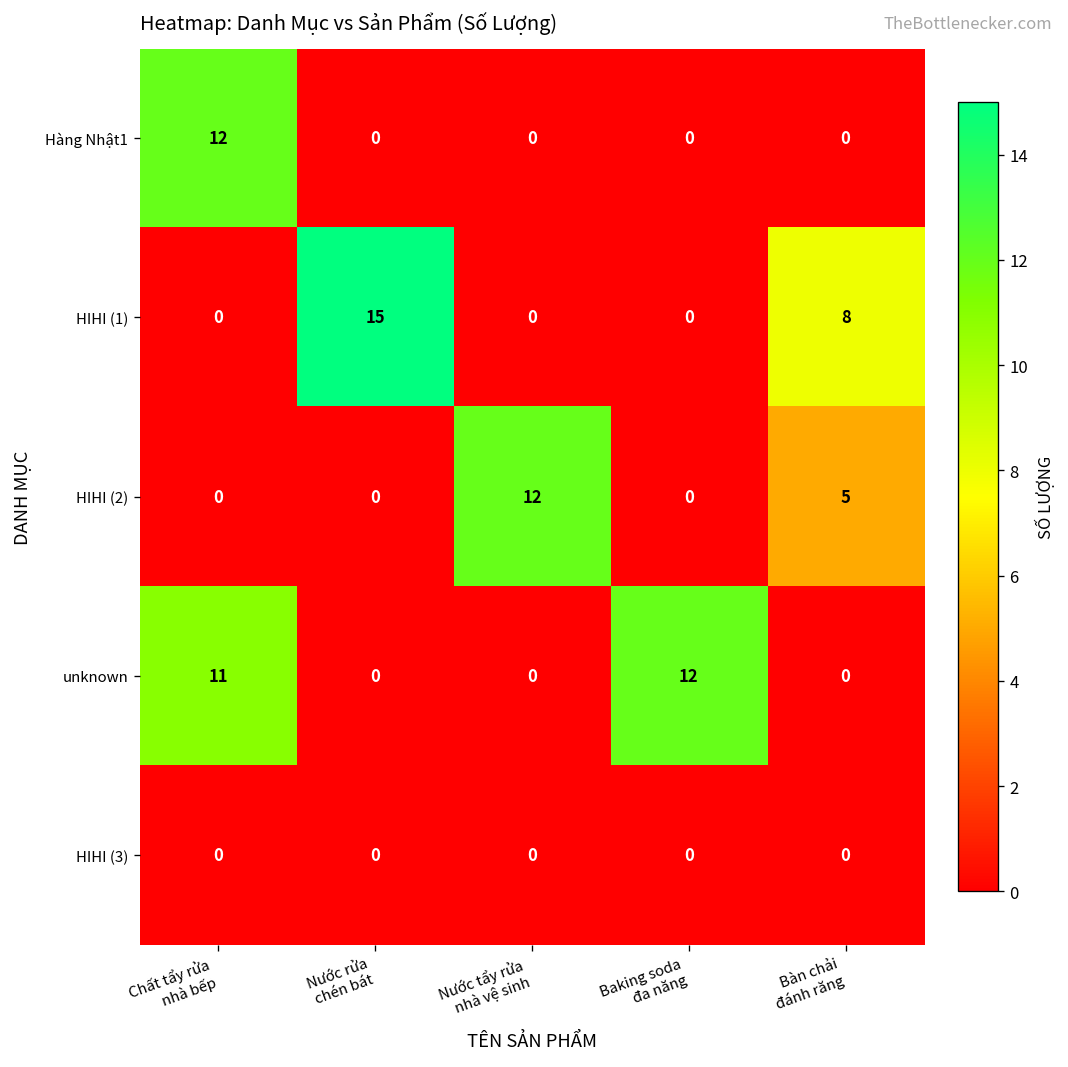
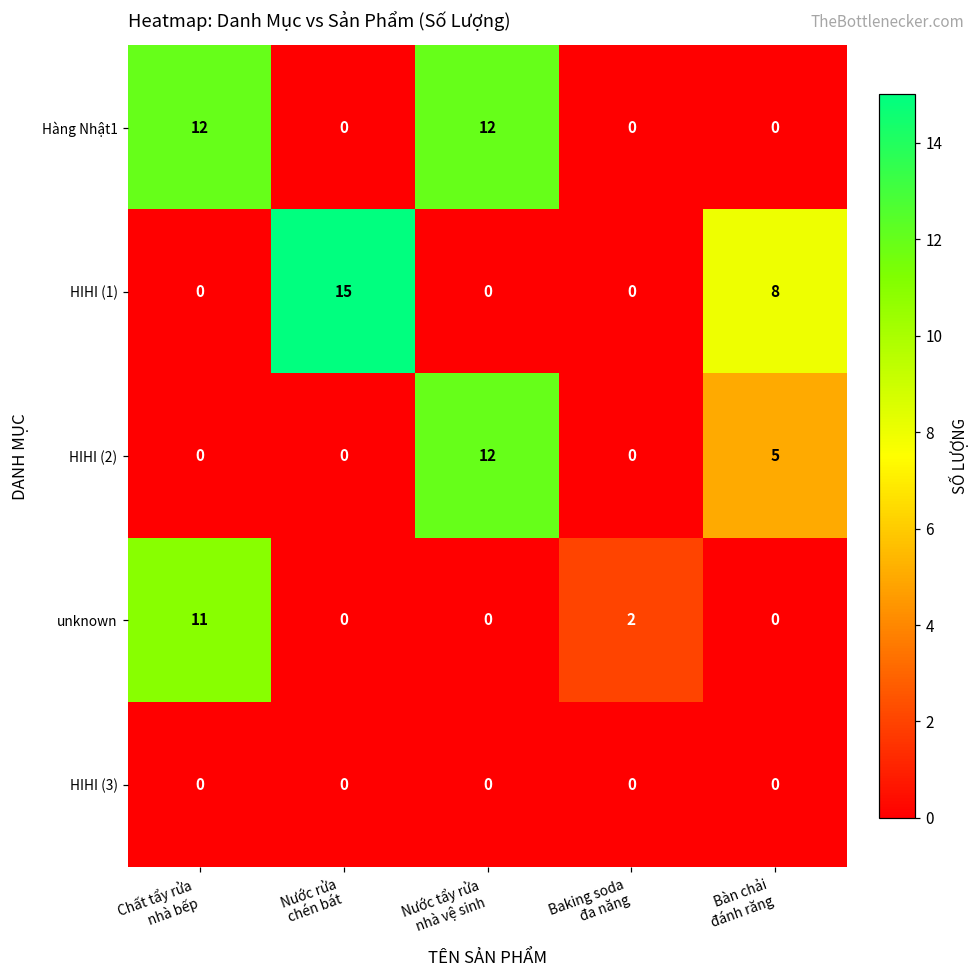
Hàng Nhật1, Nước tẩy rửa nhà vệ sinh: 0 -> 12
unknown, Baking soda đa năng: 12 -> 2
